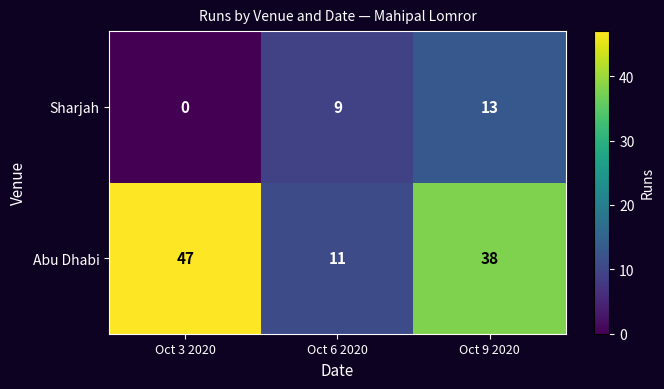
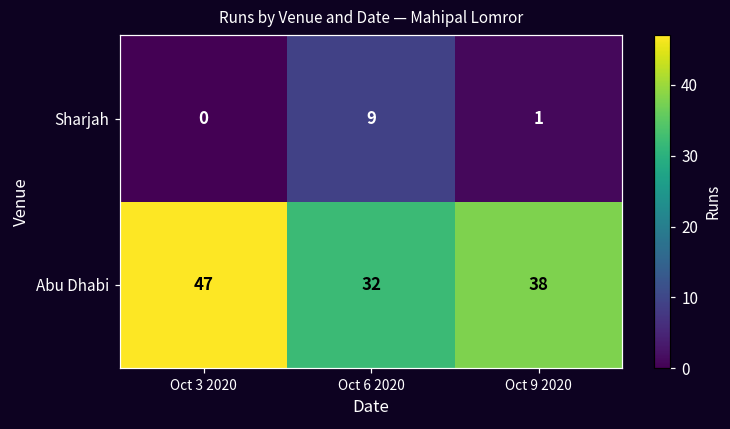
Sharjah, Oct 9 2020: 13 -> 1
Abu Dhabi, Oct 6 2020: 11 -> 32
